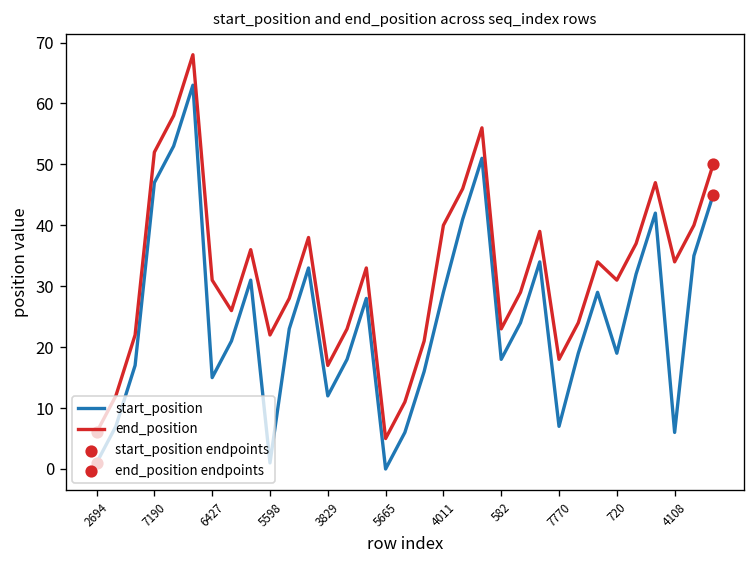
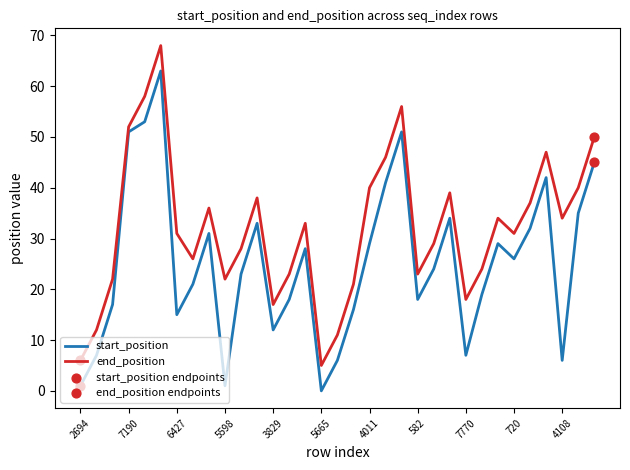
start_position, 7190: 47 -> 51
start_position, 720: 19 -> 26
